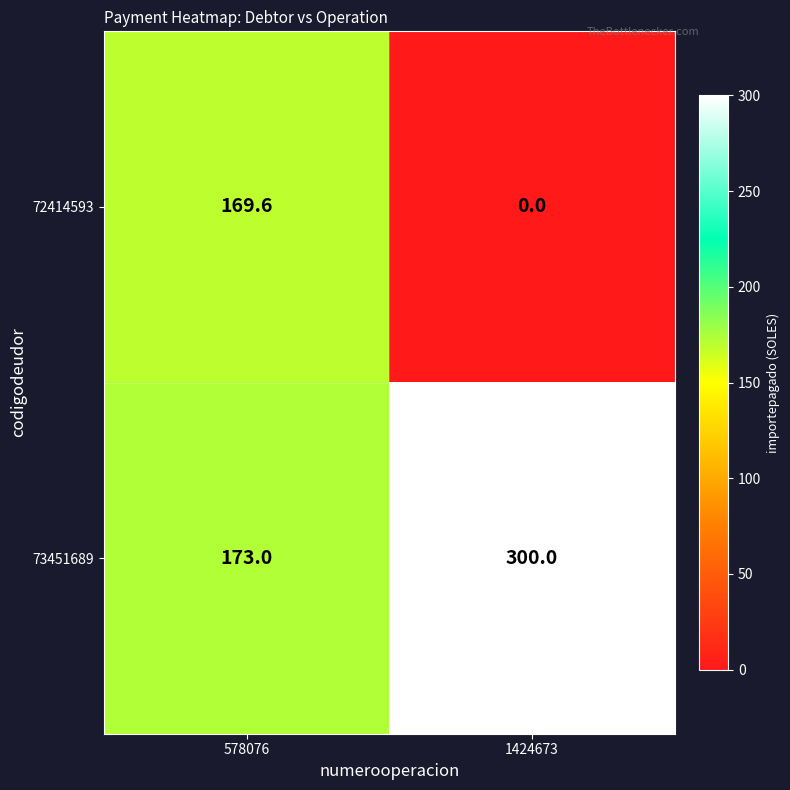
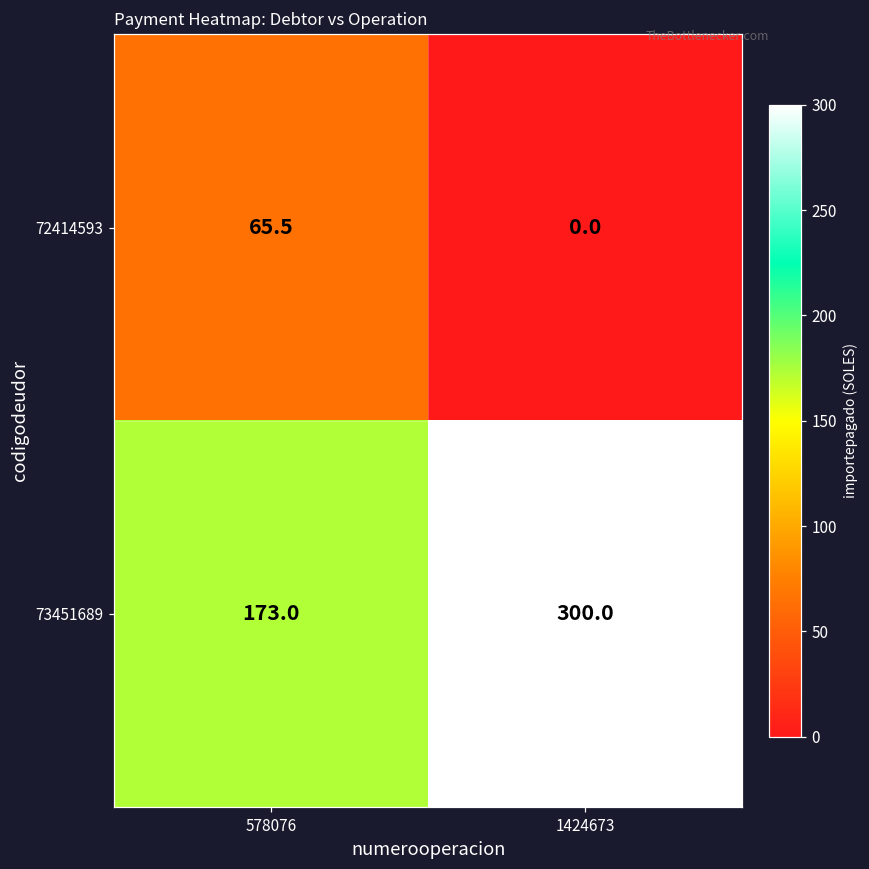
72414593, 578076: 169.6 -> 65.5
